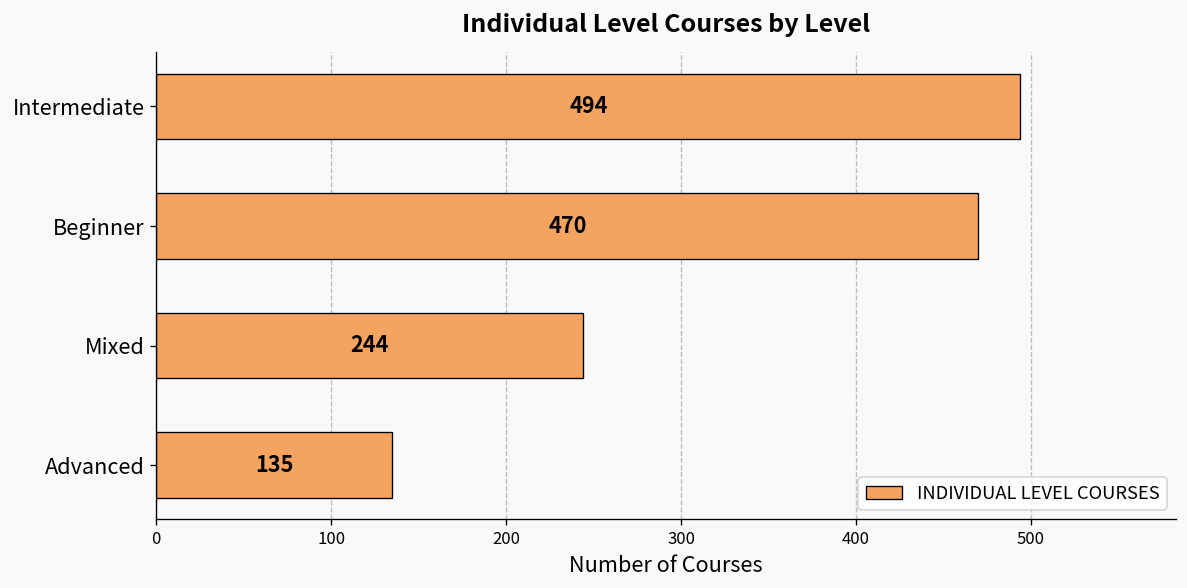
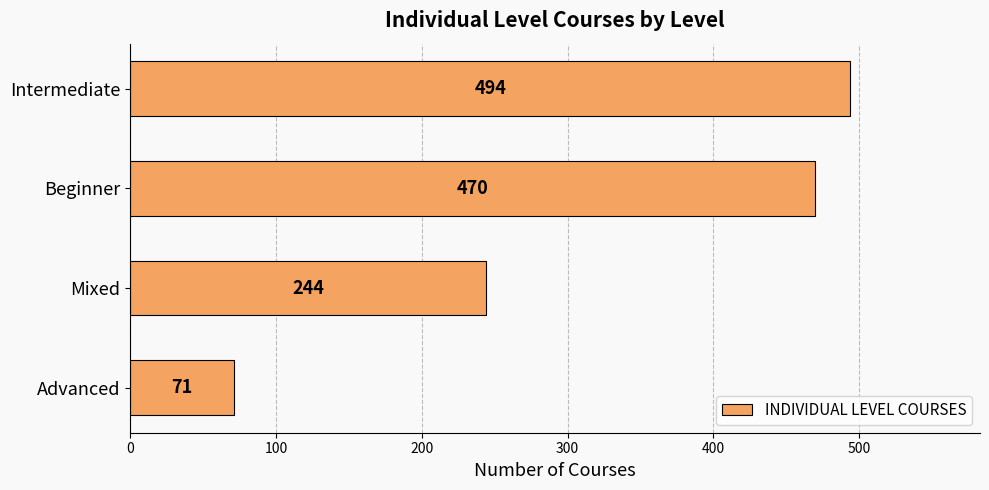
Advanced: 135 -> 71
